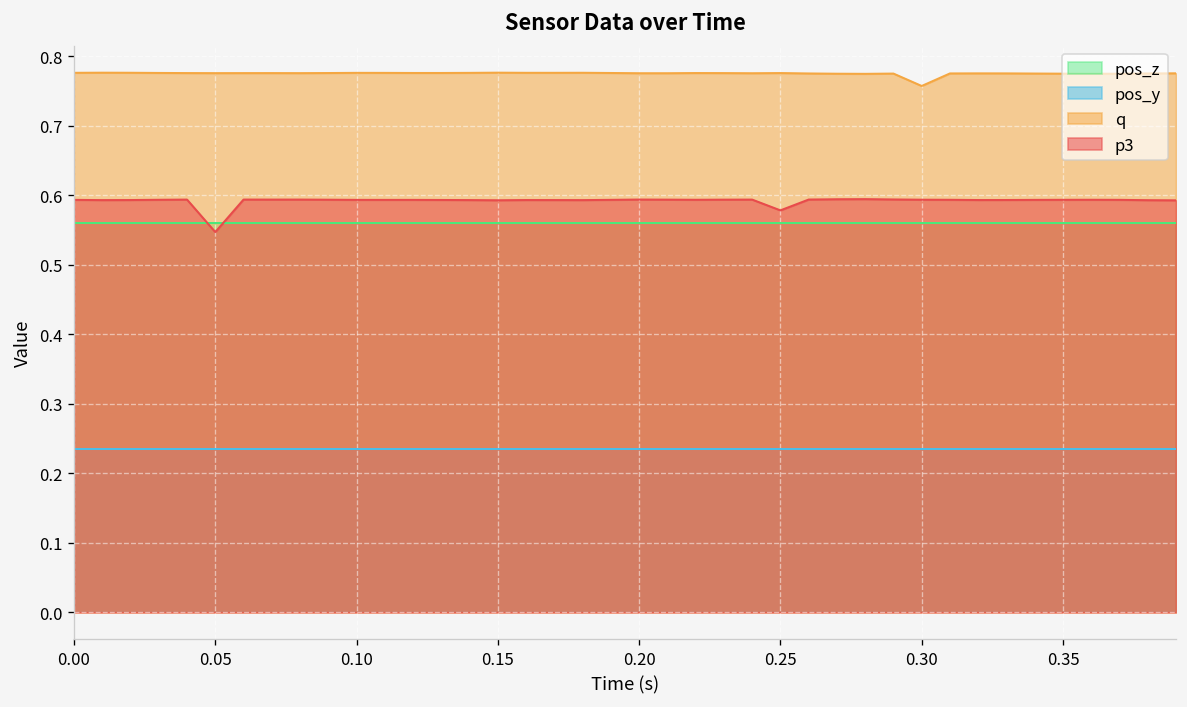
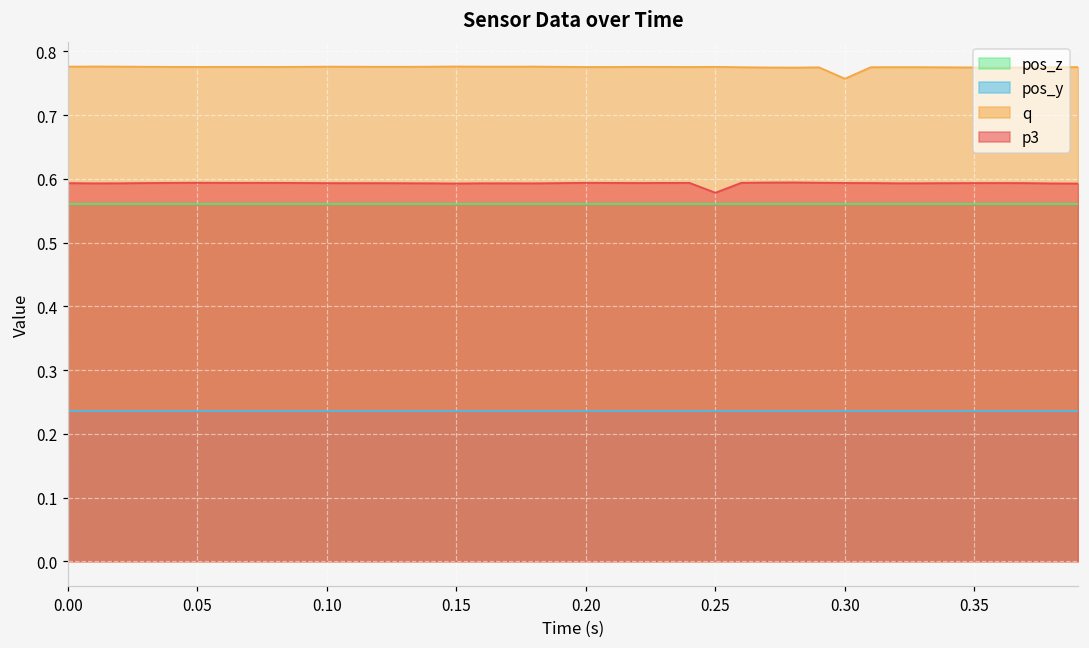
p3, 0.05: 0.55 -> 0.59
